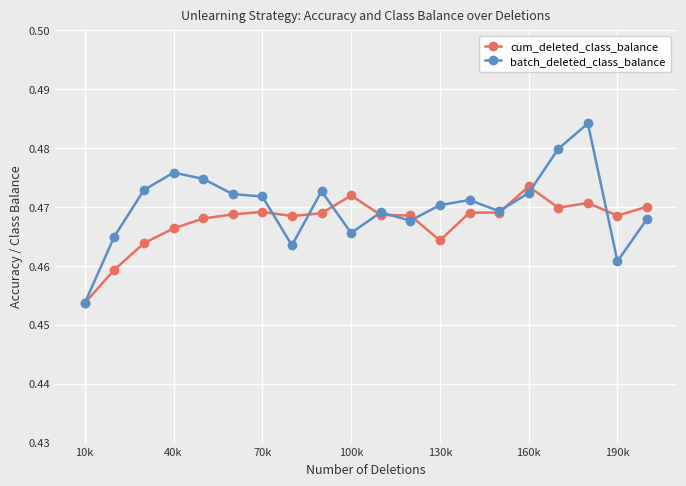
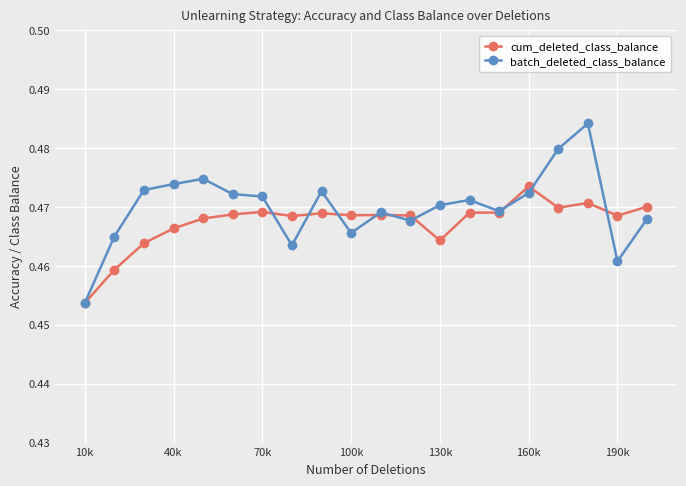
batch_deleted_class_balance, 40k: 0.476 -> 0.474
cum_deleted_class_balance, 100k: 0.472 -> 0.469
